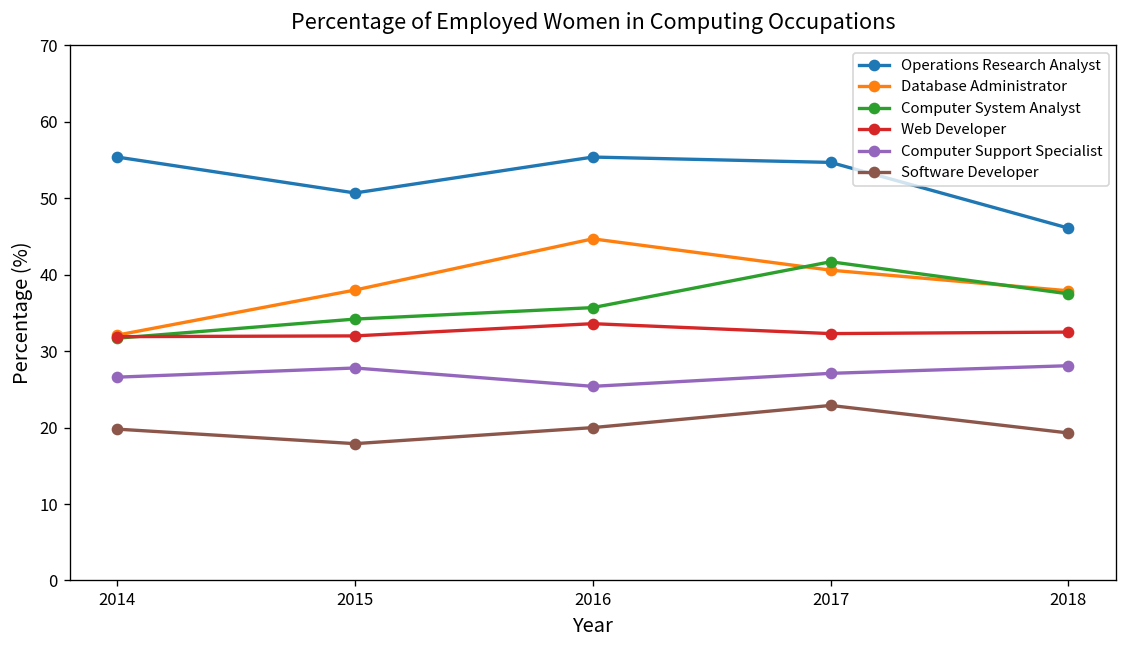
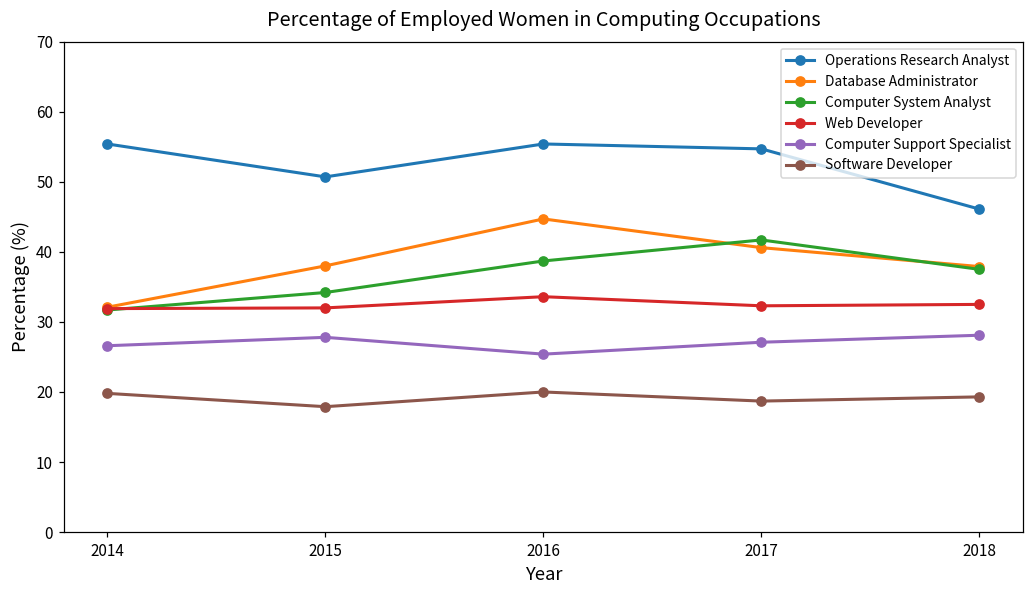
Computer System Analyst, 2016: 36 -> 39
Software Developer, 2017: 23 -> 19
